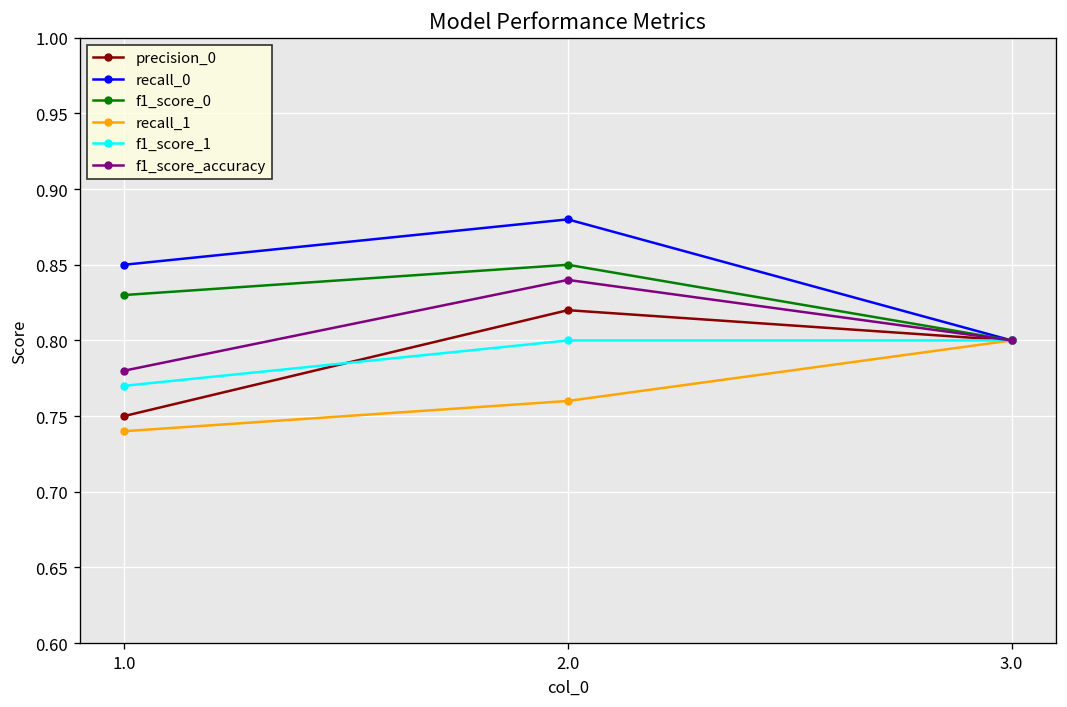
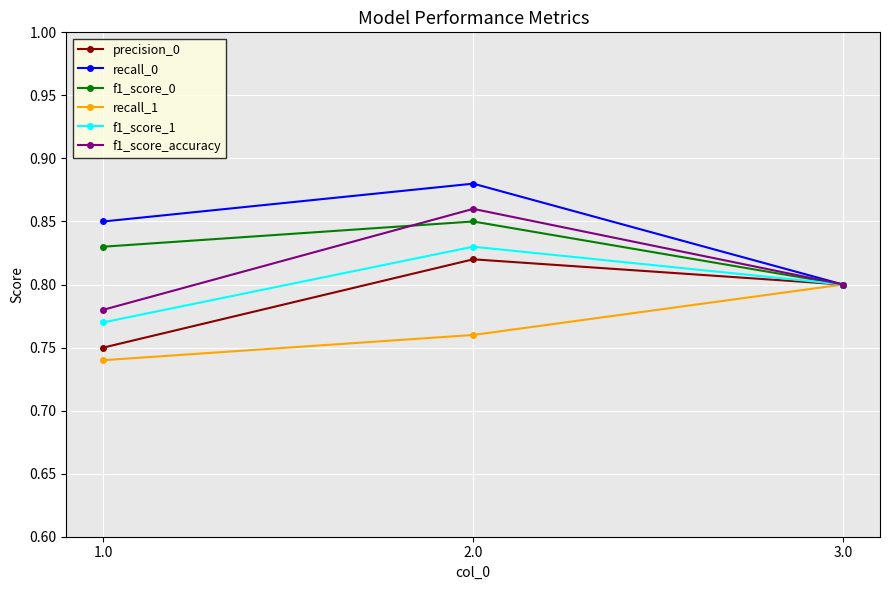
f1_score_1, 2.0: 0.80 -> 0.83
f1_score_accuracy, 2.0: 0.84 -> 0.86
